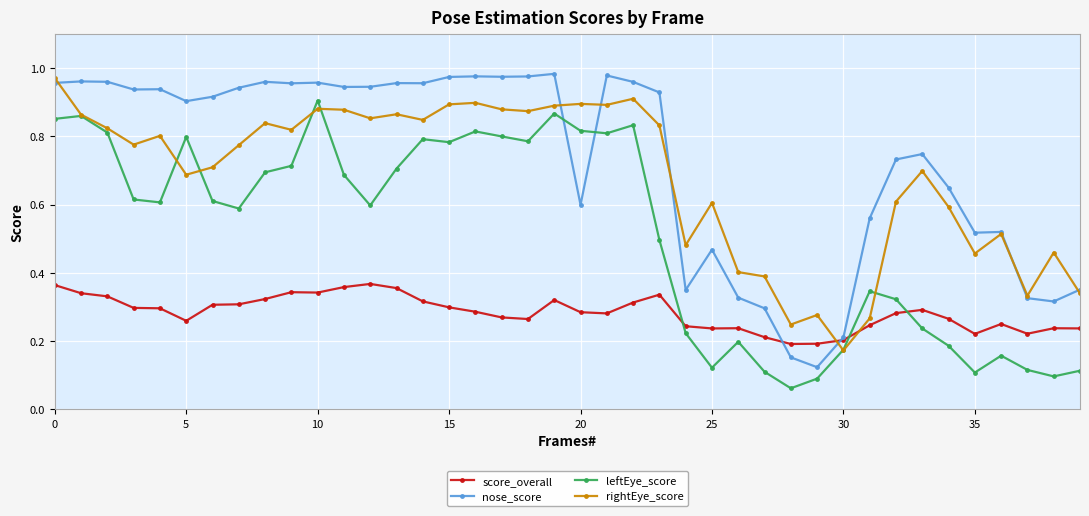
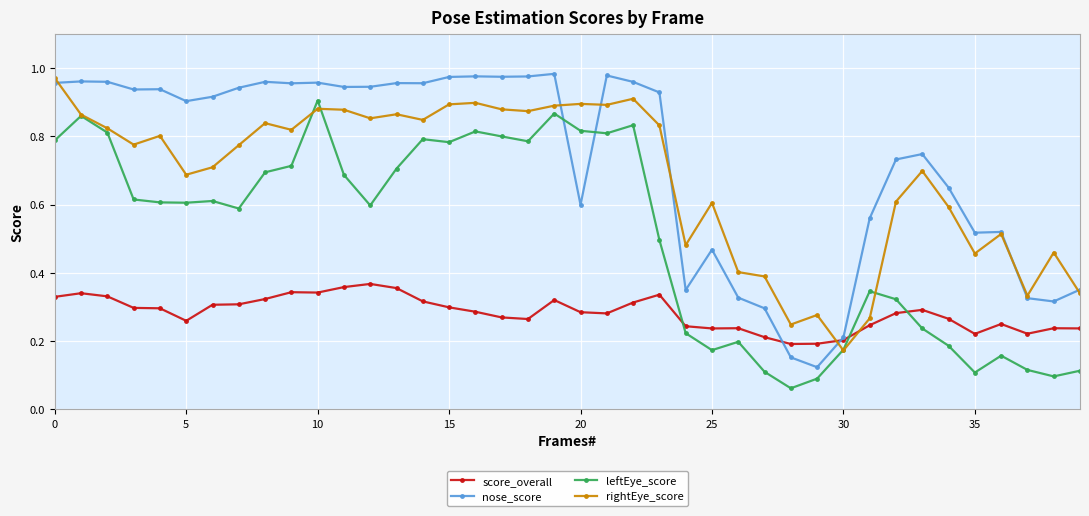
score_overall, 0: 0.36 -> 0.33
leftEye_score, 0: 0.85 -> 0.79
leftEye_score, 5: 0.80 -> 0.61
leftEye_score, 25: 0.12 -> 0.17
